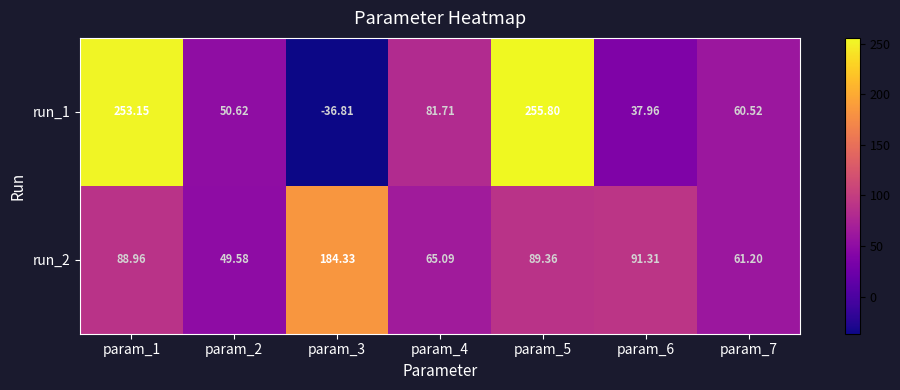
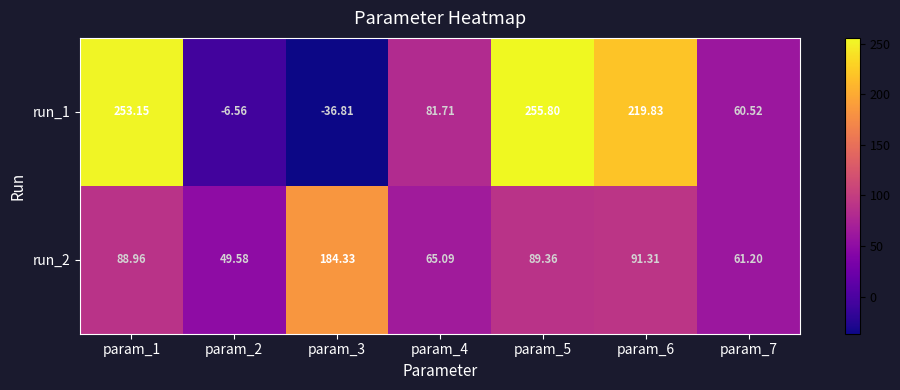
run_1, param_2: 50.62 -> -6.56
run_1, param_6: 37.96 -> 219.83
